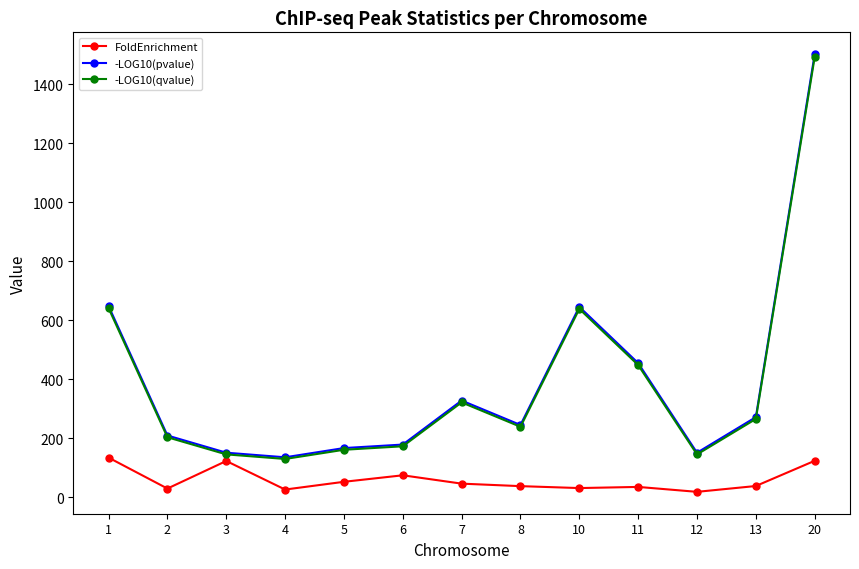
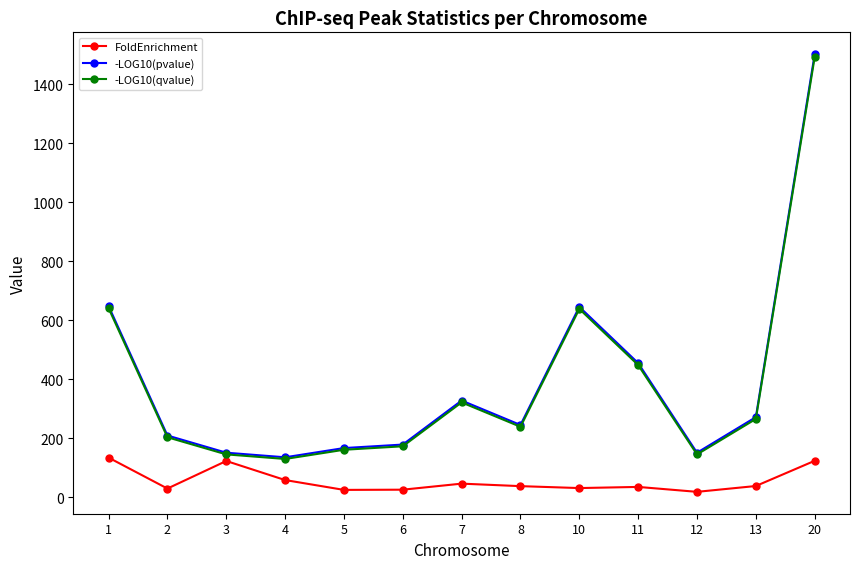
FoldEnrichment, 4: 30 -> 60
FoldEnrichment, 5: 50 -> 30
FoldEnrichment, 6: 70 -> 30
